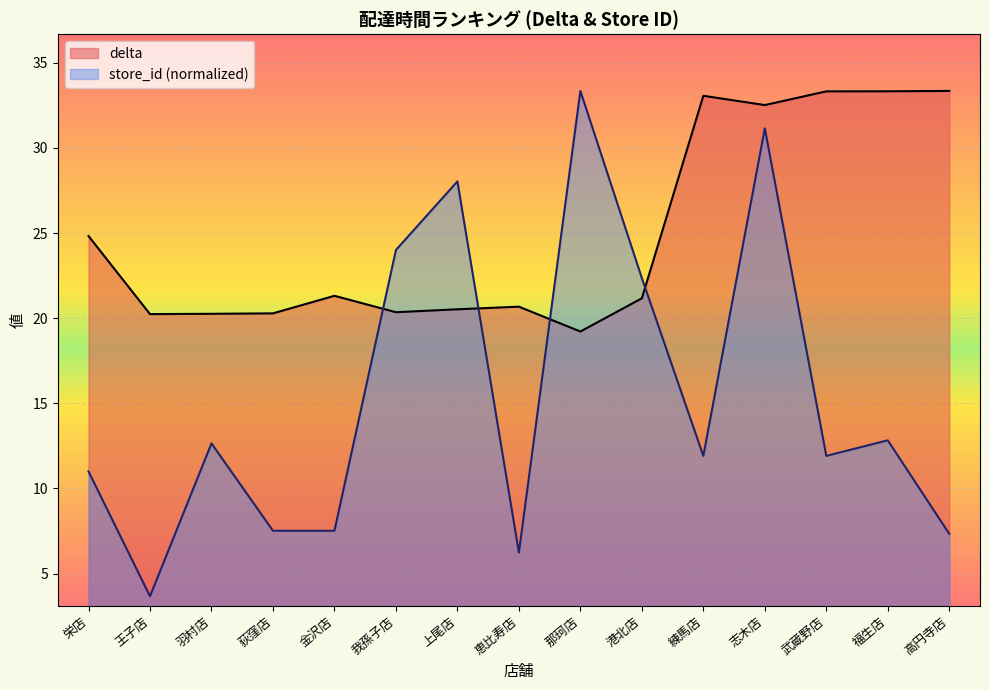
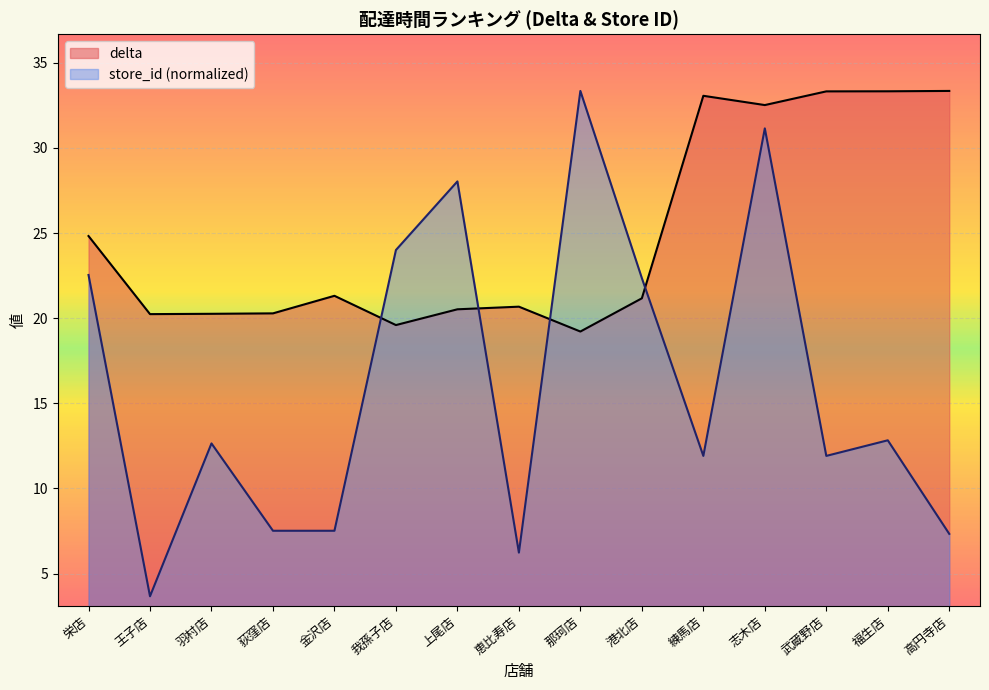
store_id (normalized), 栄店: 11.0 -> 22.5
delta, 我孫子店: 20.3 -> 19.6
